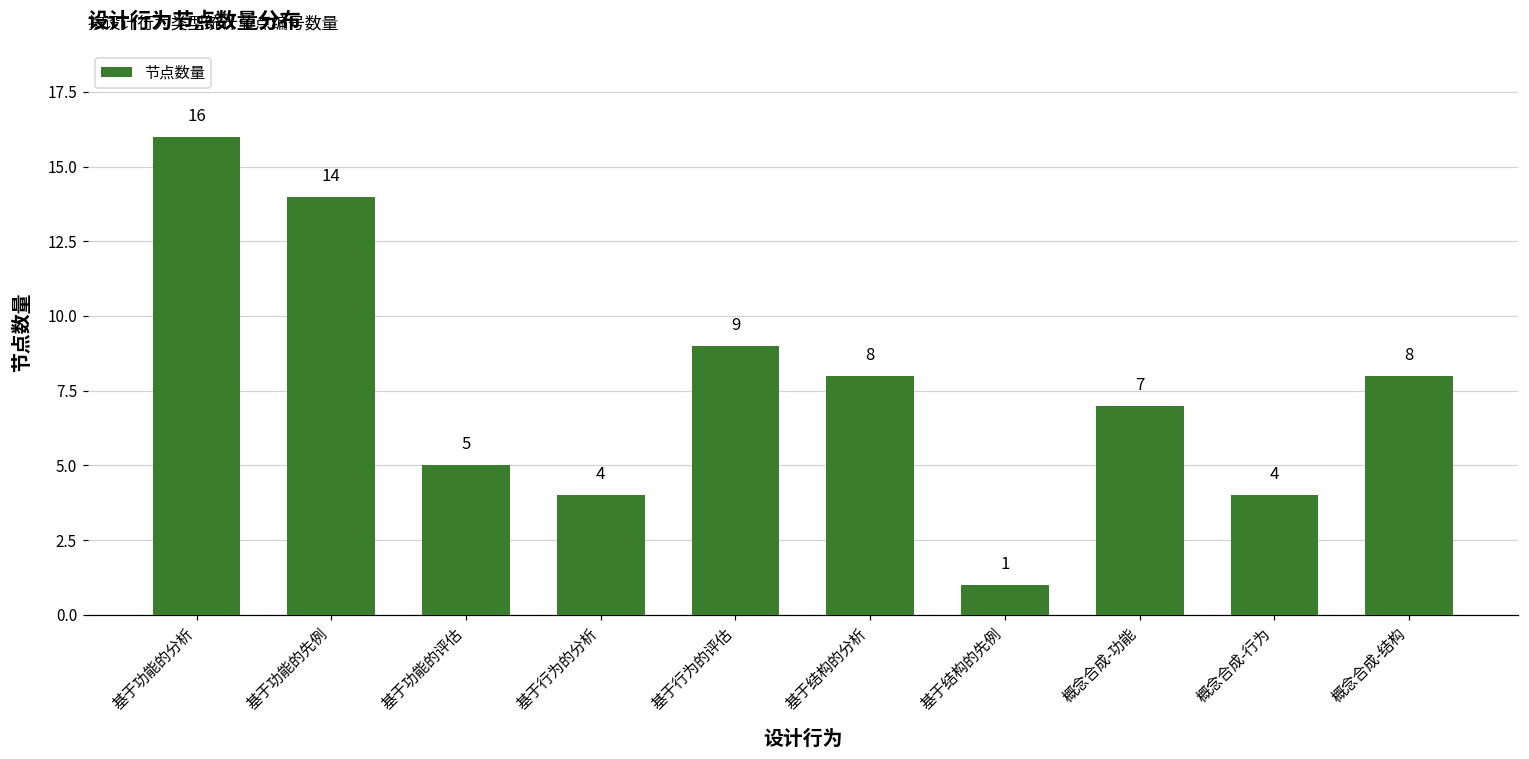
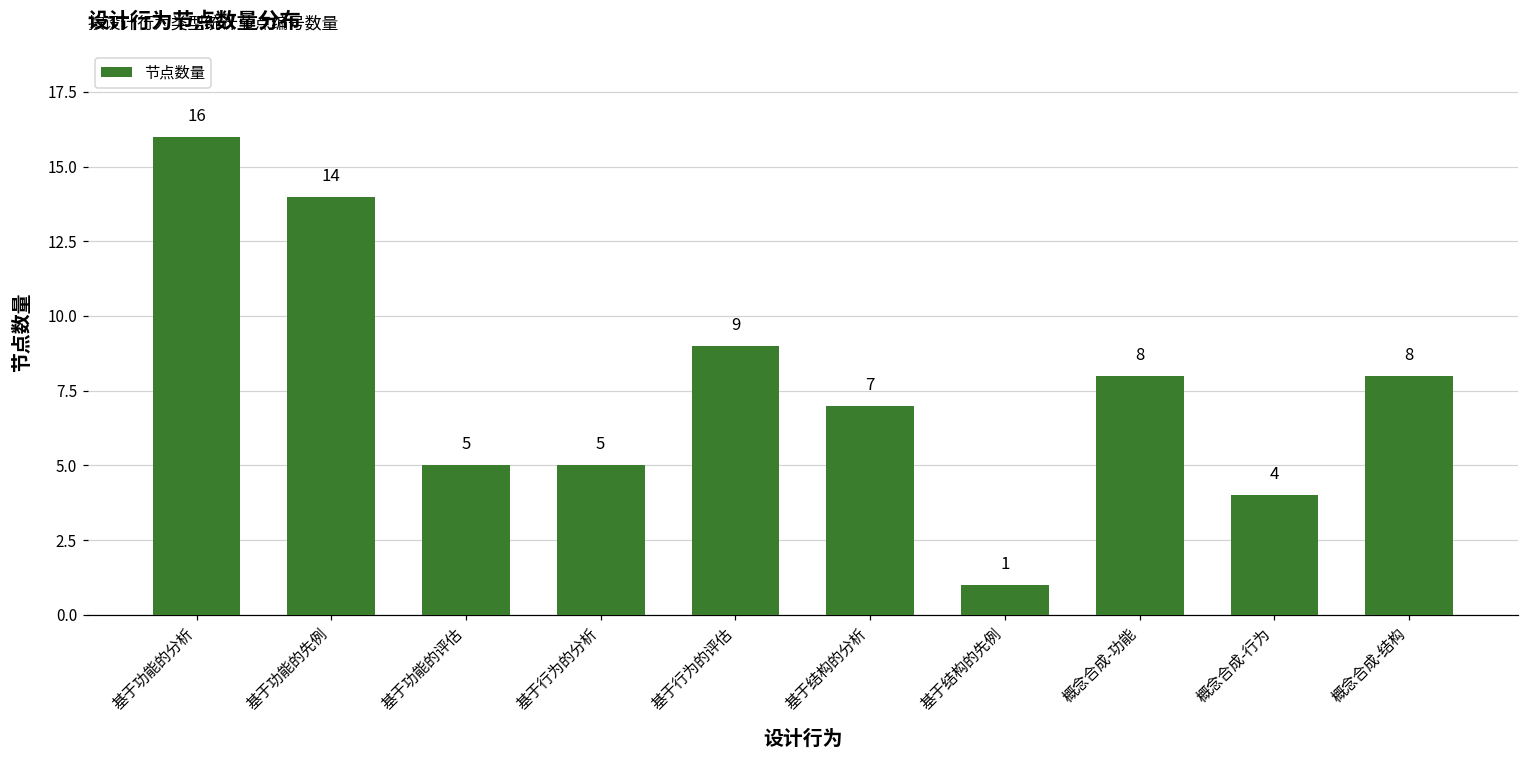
基于行为的分析: 4 -> 5
基于结构的分析: 8 -> 7
概念合成-功能: 7 -> 8
